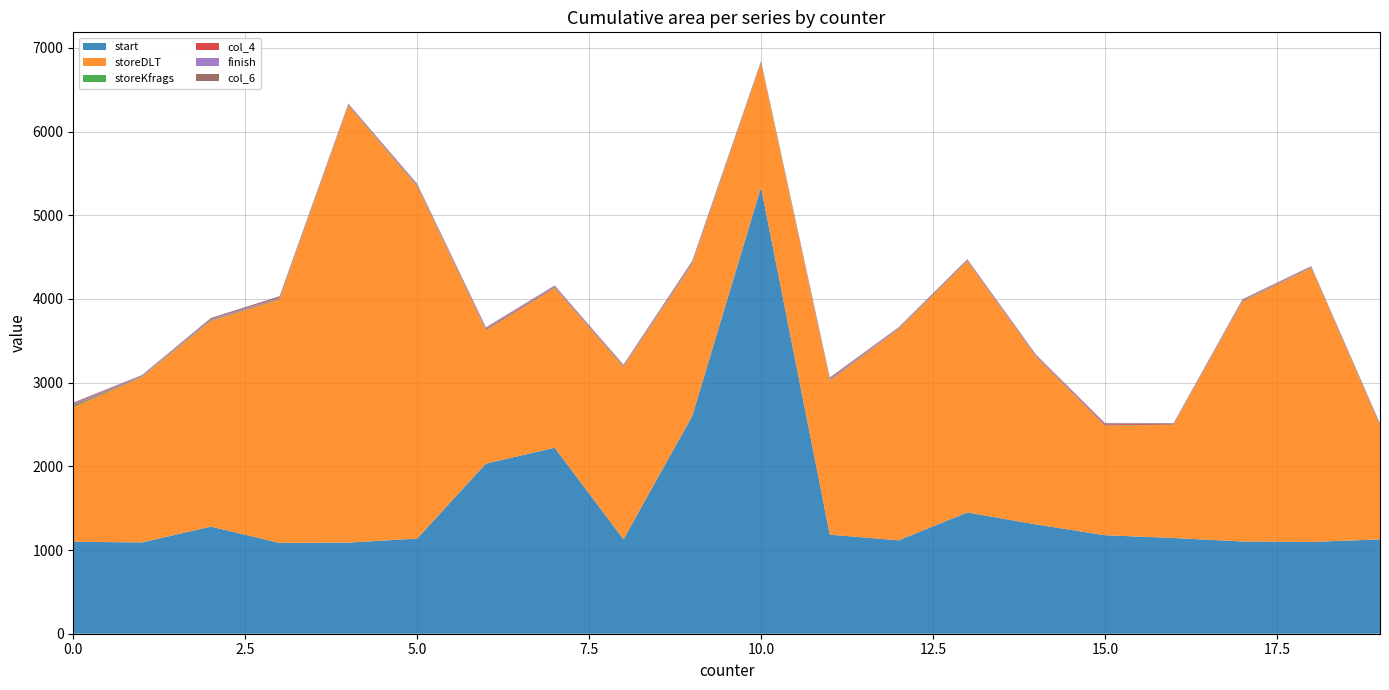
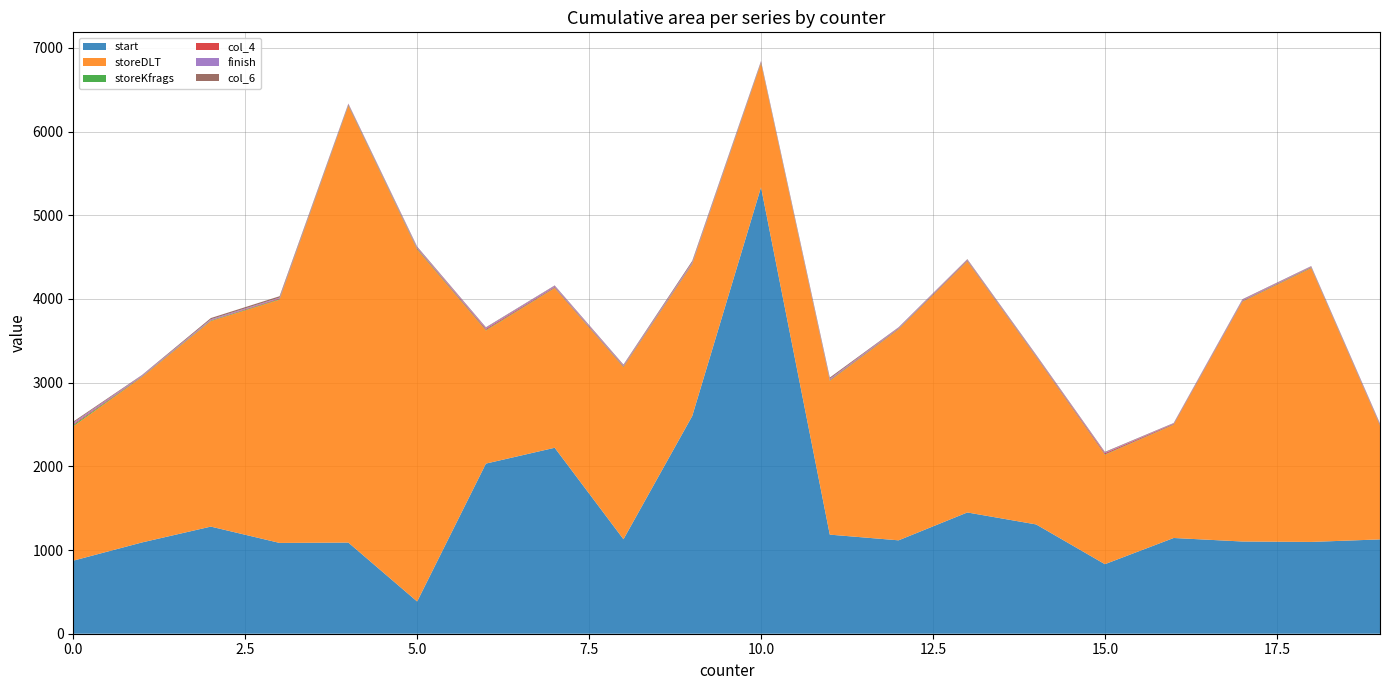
start, 0.0: 1100 -> 900
start, 5.0: 1100 -> 400
start, 15.0: 1200 -> 800
